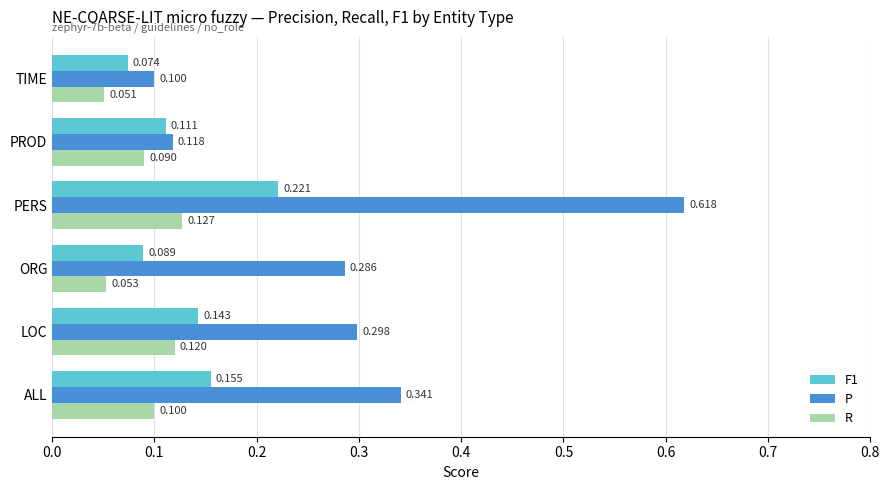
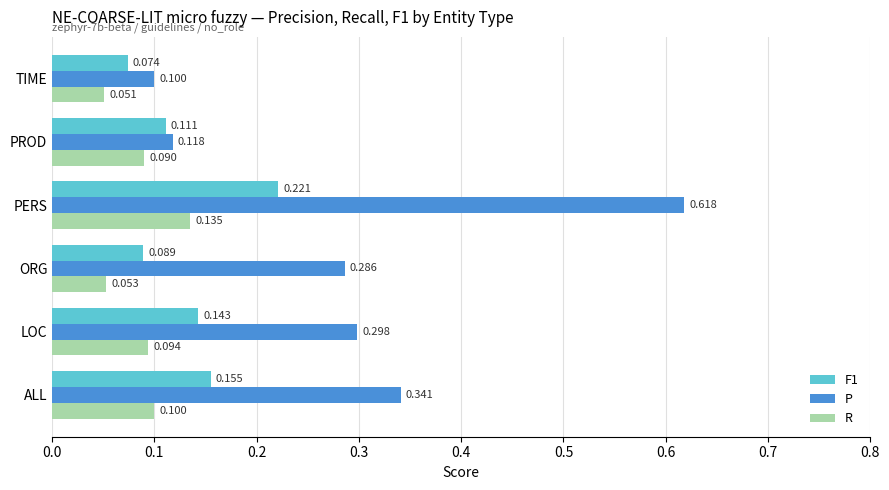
R, PERS: 0.127 -> 0.135
R, LOC: 0.120 -> 0.094
